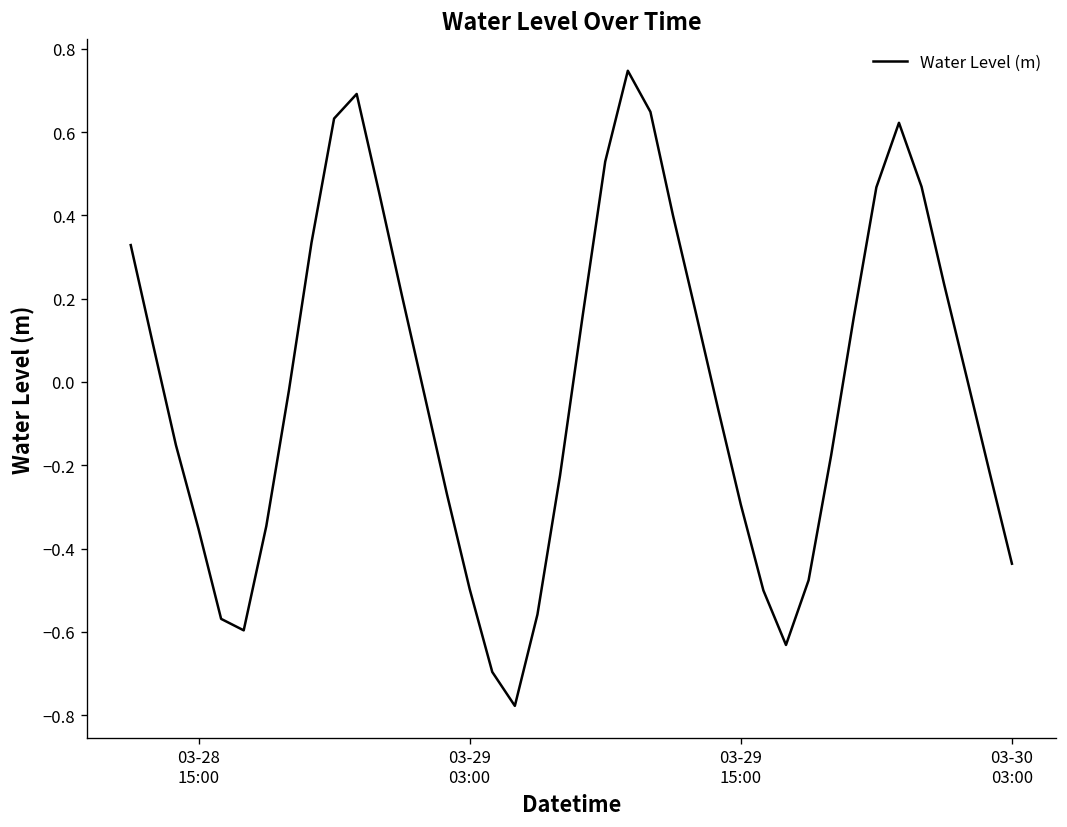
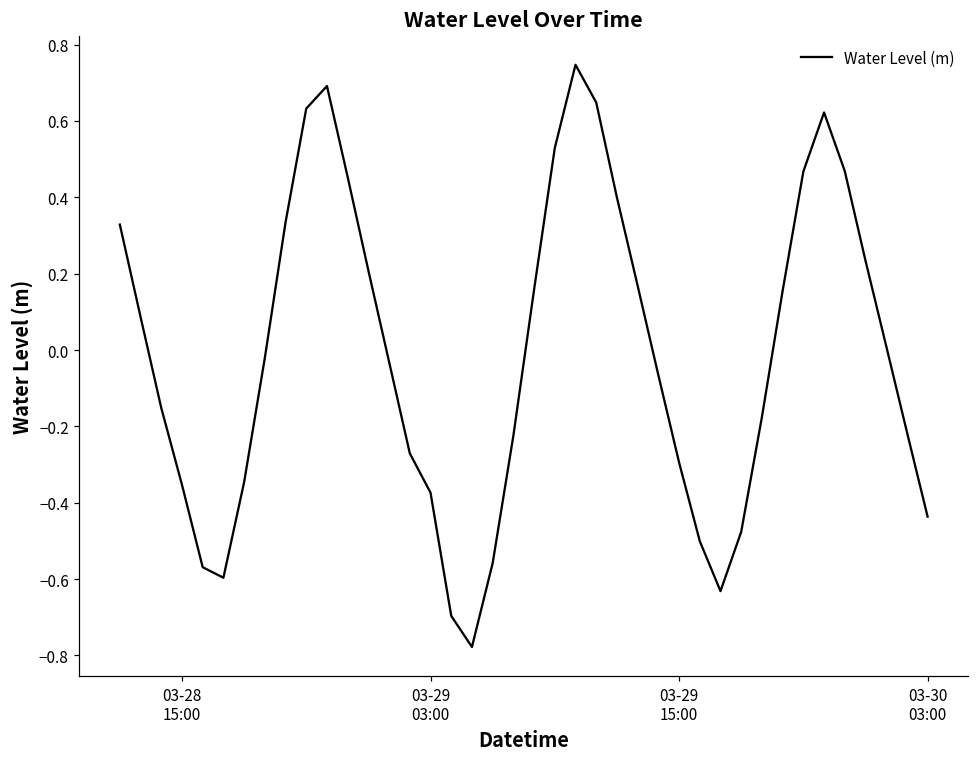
03-29 03:00: -0.50 -> -0.37
